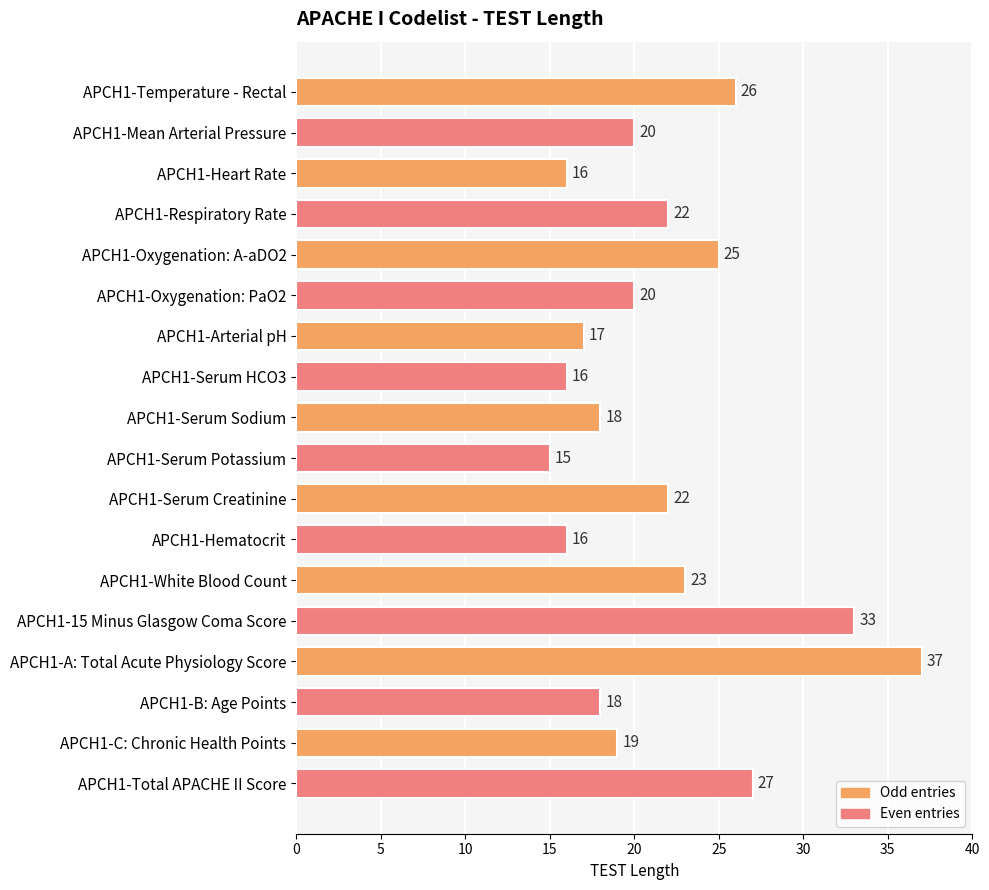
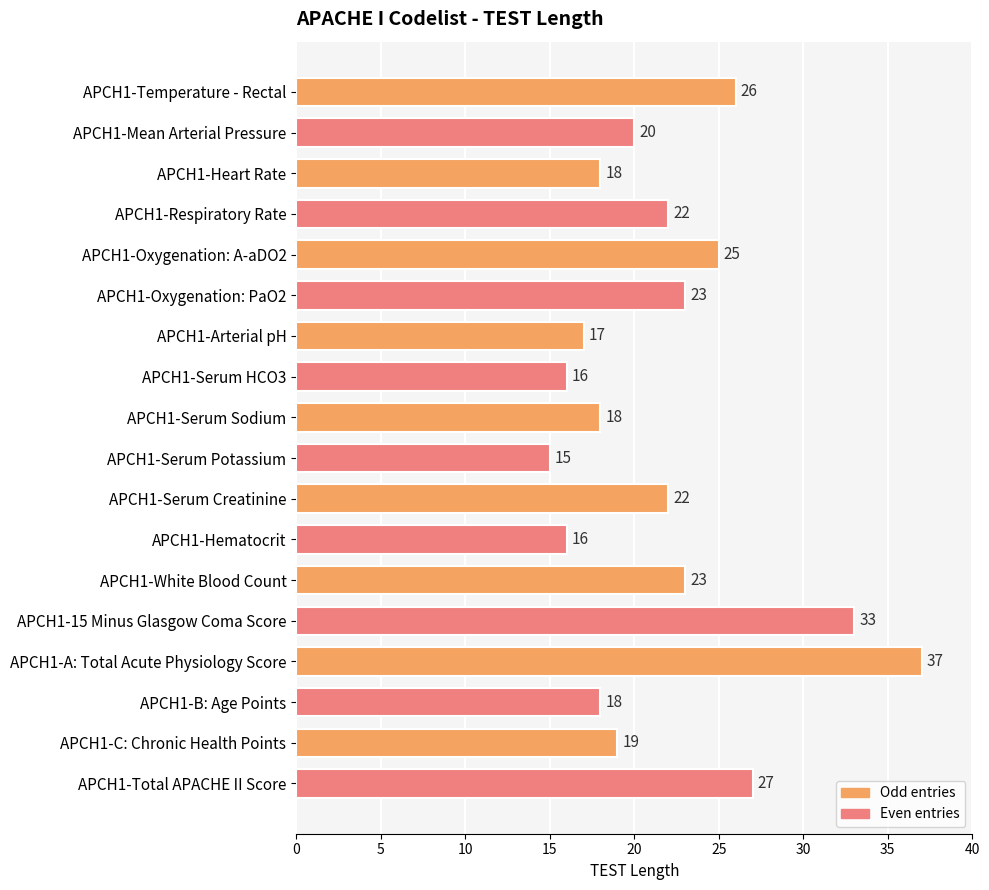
APCH1-Heart Rate: 16 -> 18
APCH1-Oxygenation: PaO2: 20 -> 23
